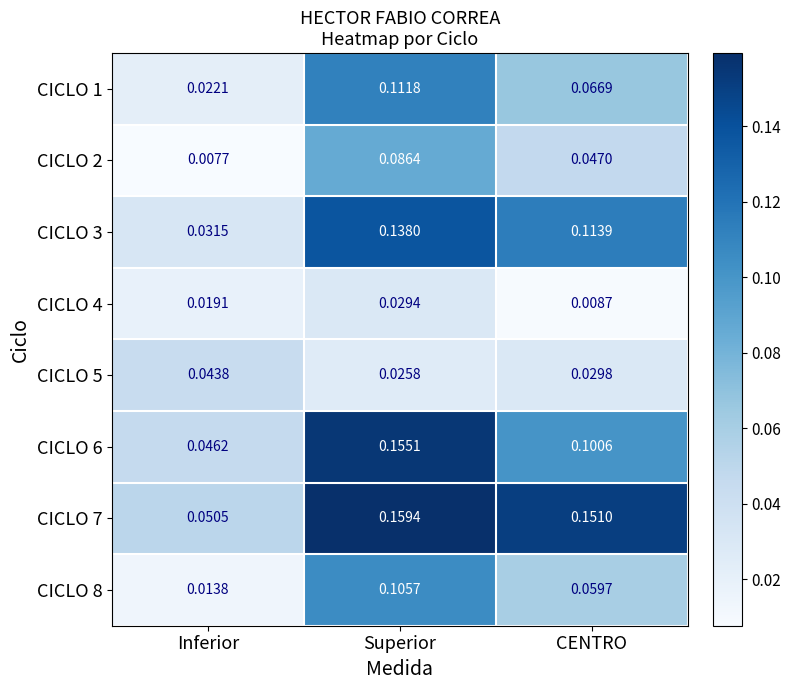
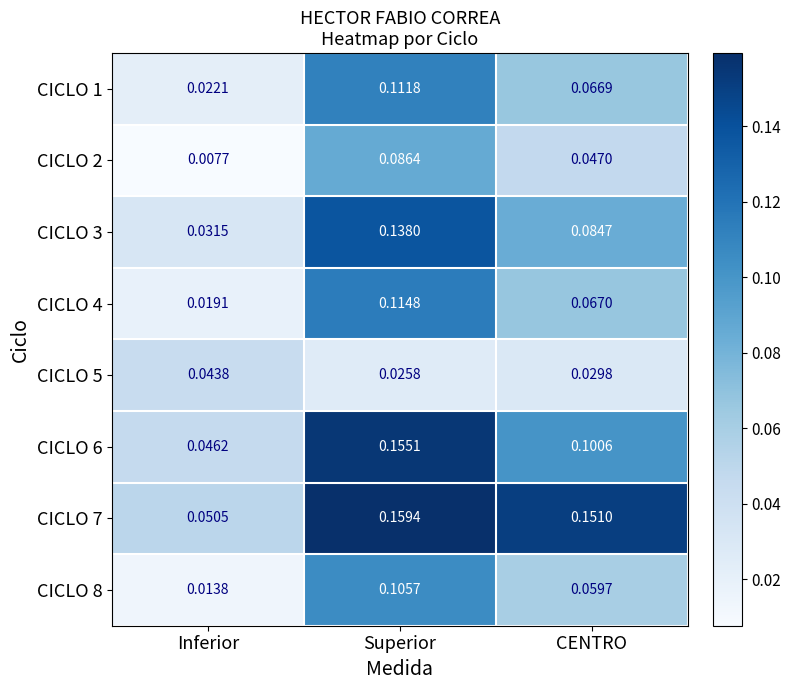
CICLO 3, CENTRO: 0.1139 -> 0.0847
CICLO 4, Superior: 0.0294 -> 0.1148
CICLO 4, CENTRO: 0.0087 -> 0.0670
